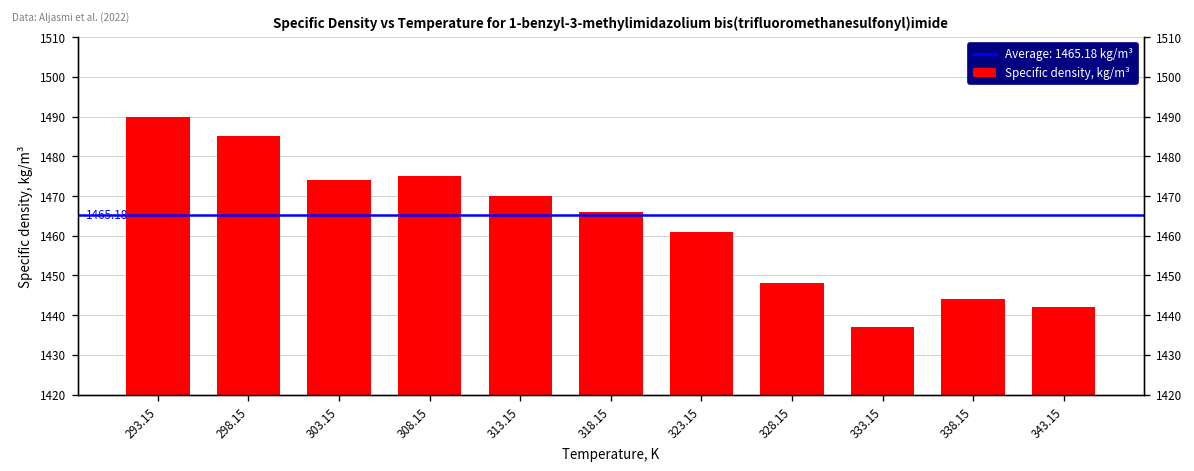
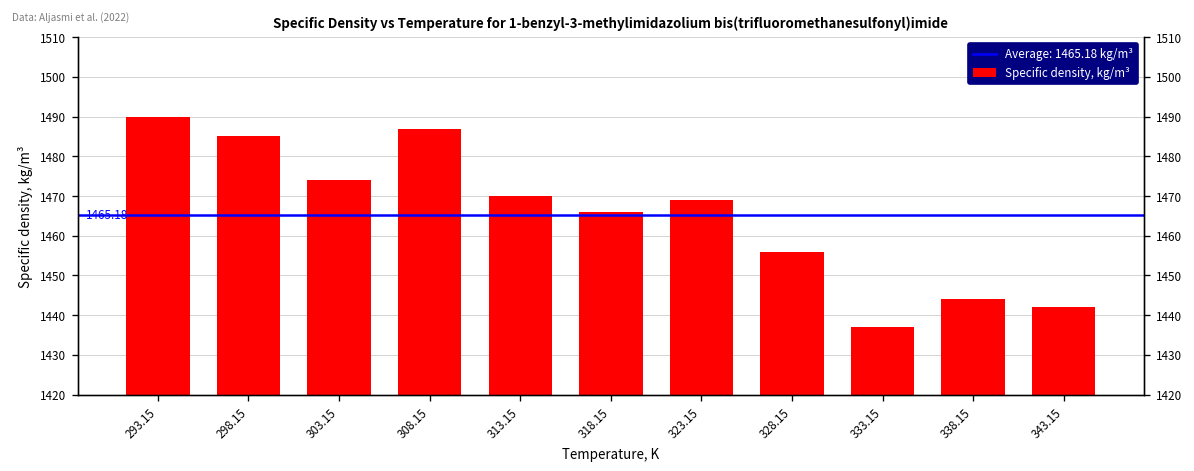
308.15: 1475 -> 1487
323.15: 1461 -> 1469
328.15: 1448 -> 1456
